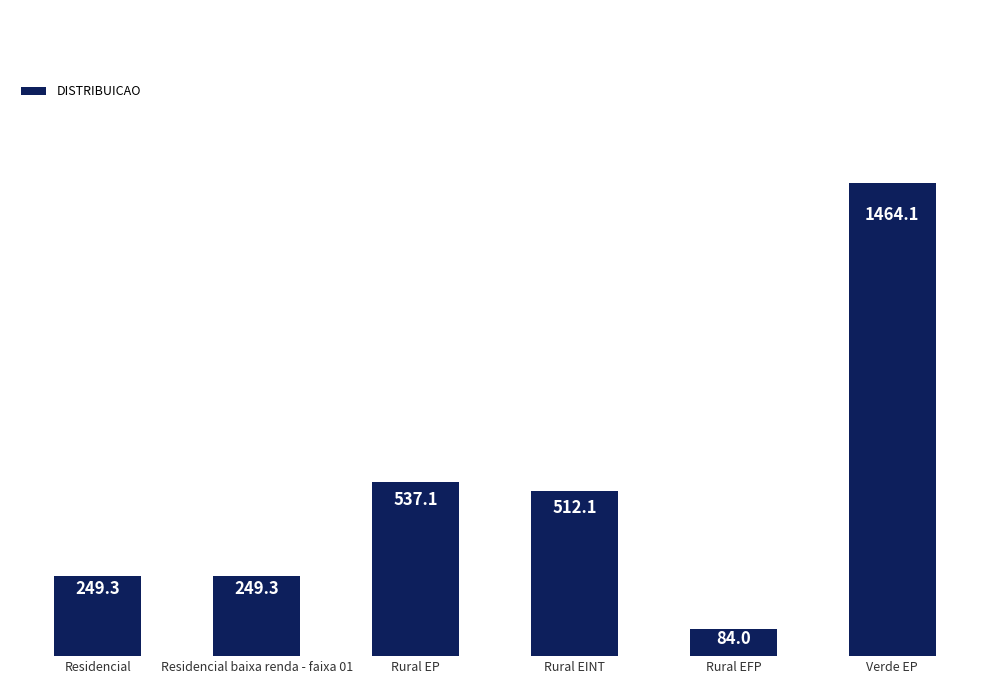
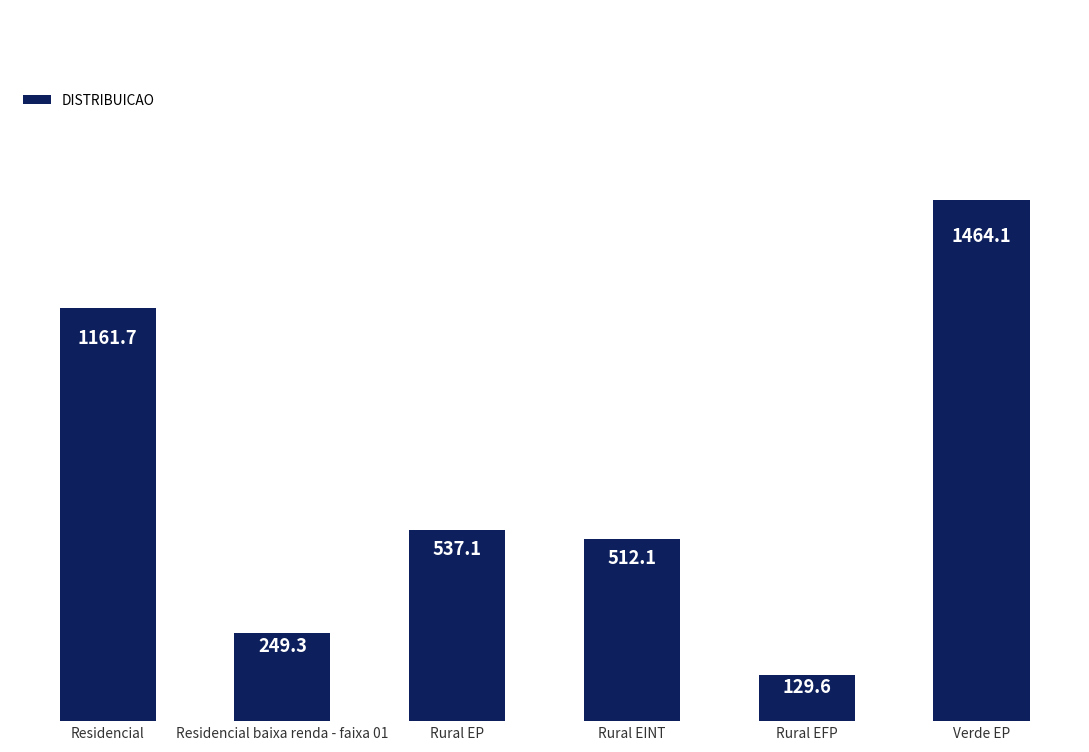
Residencial: 249.3 -> 1161.7
Rural EFP: 84.0 -> 129.6
